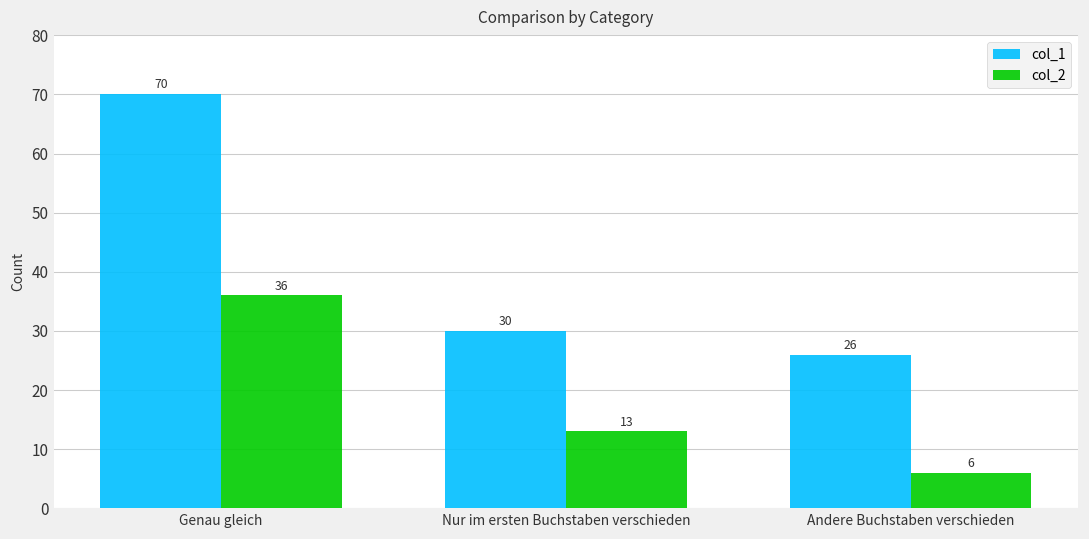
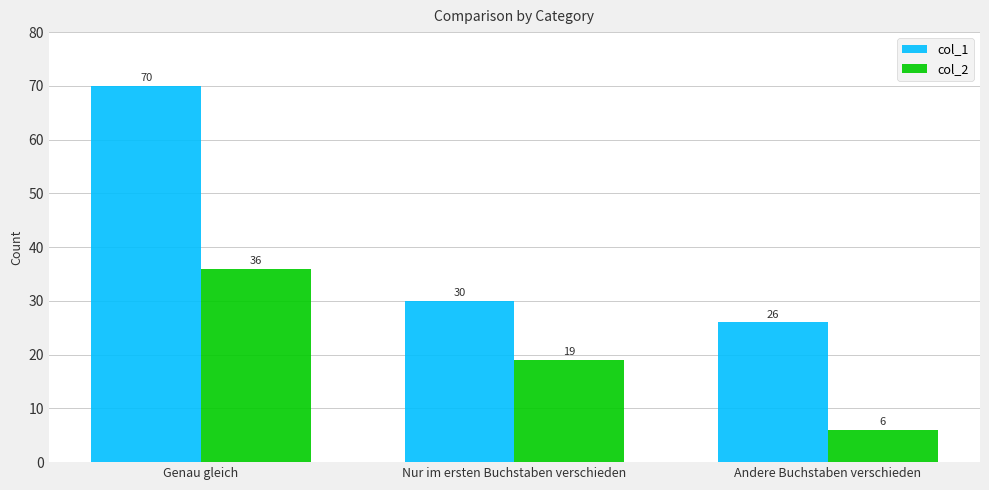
col_2, Nur im ersten Buchstaben verschieden: 13 -> 19
